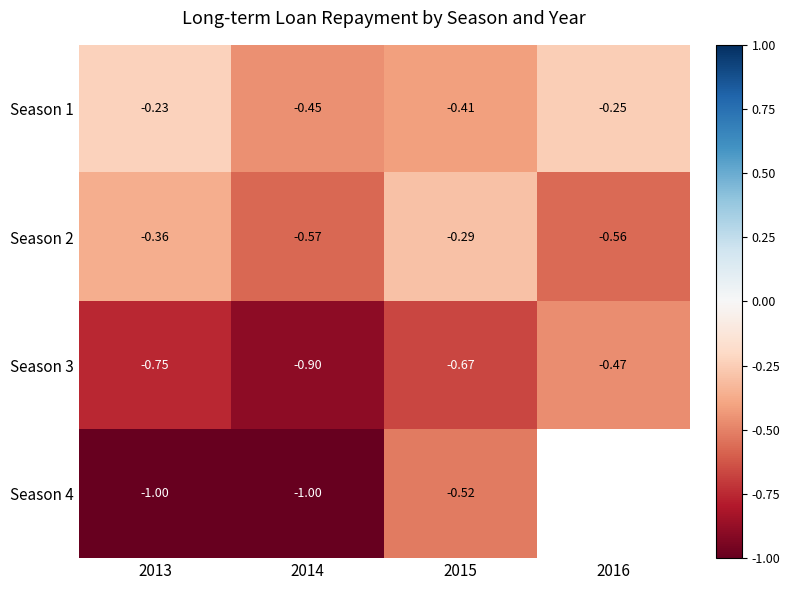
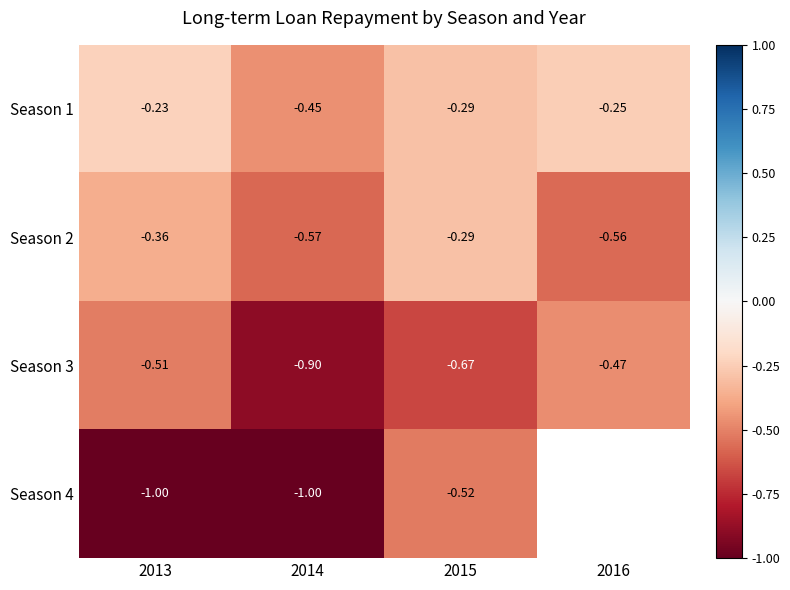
Season 1, 2015: -0.41 -> -0.29
Season 3, 2013: -0.75 -> -0.51
